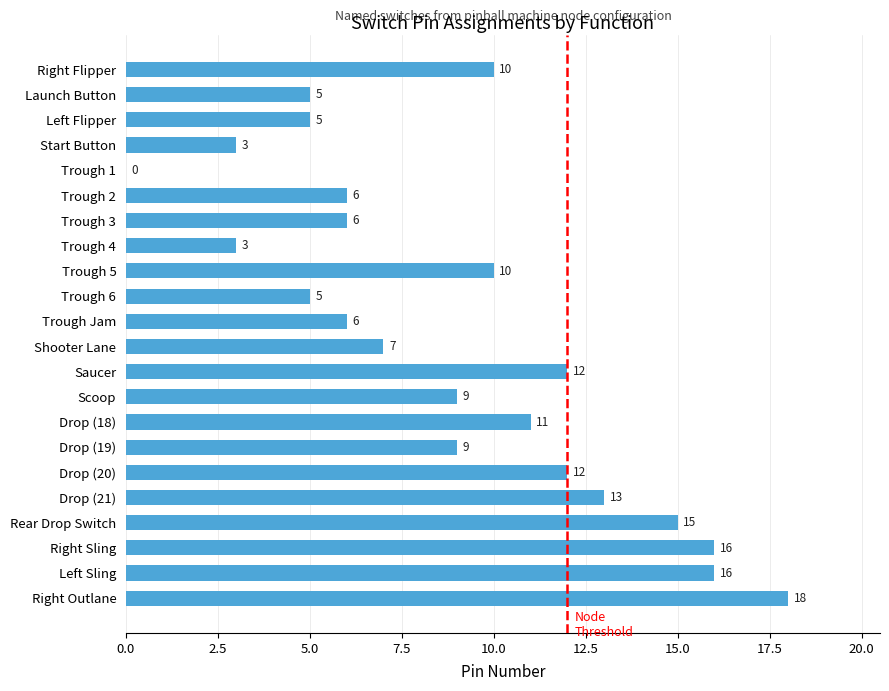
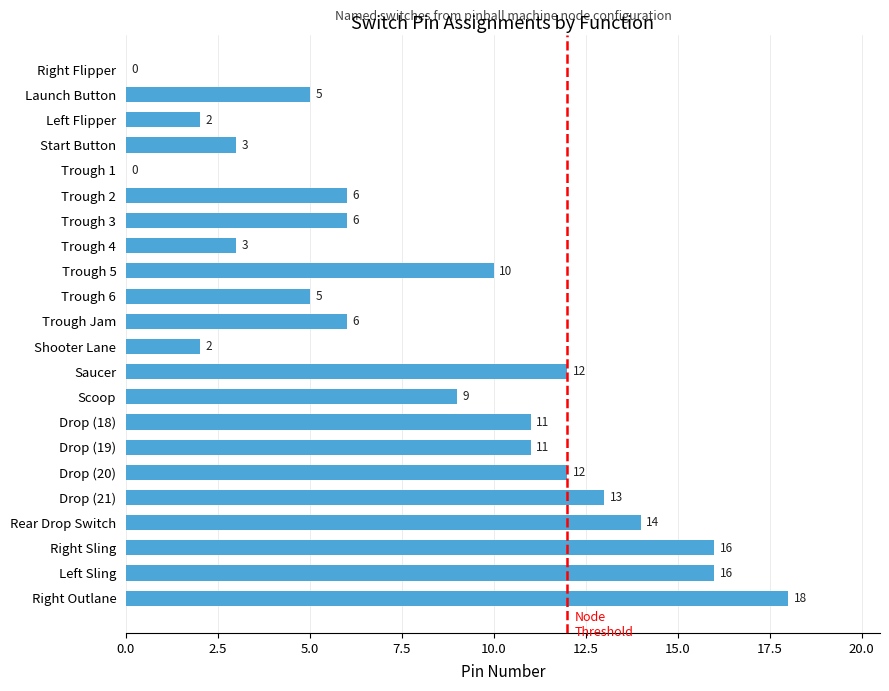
Right Flipper: 10 -> 0
Left Flipper: 5 -> 2
Shooter Lane: 7 -> 2
Drop (19): 9 -> 11
Rear Drop Switch: 15 -> 14
